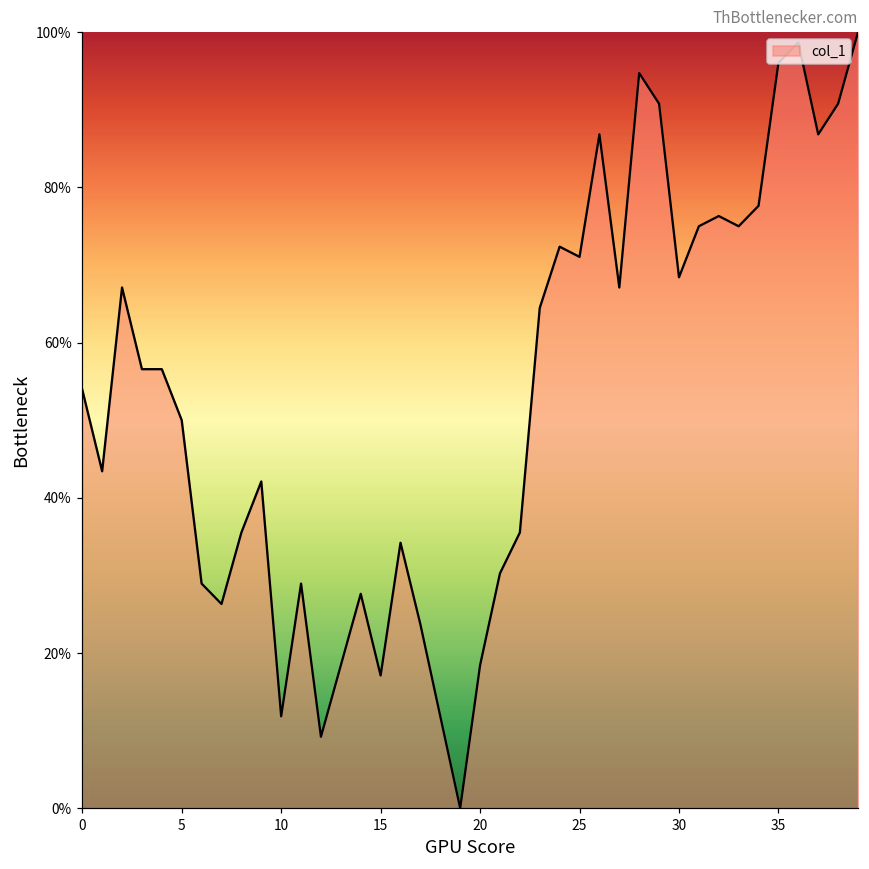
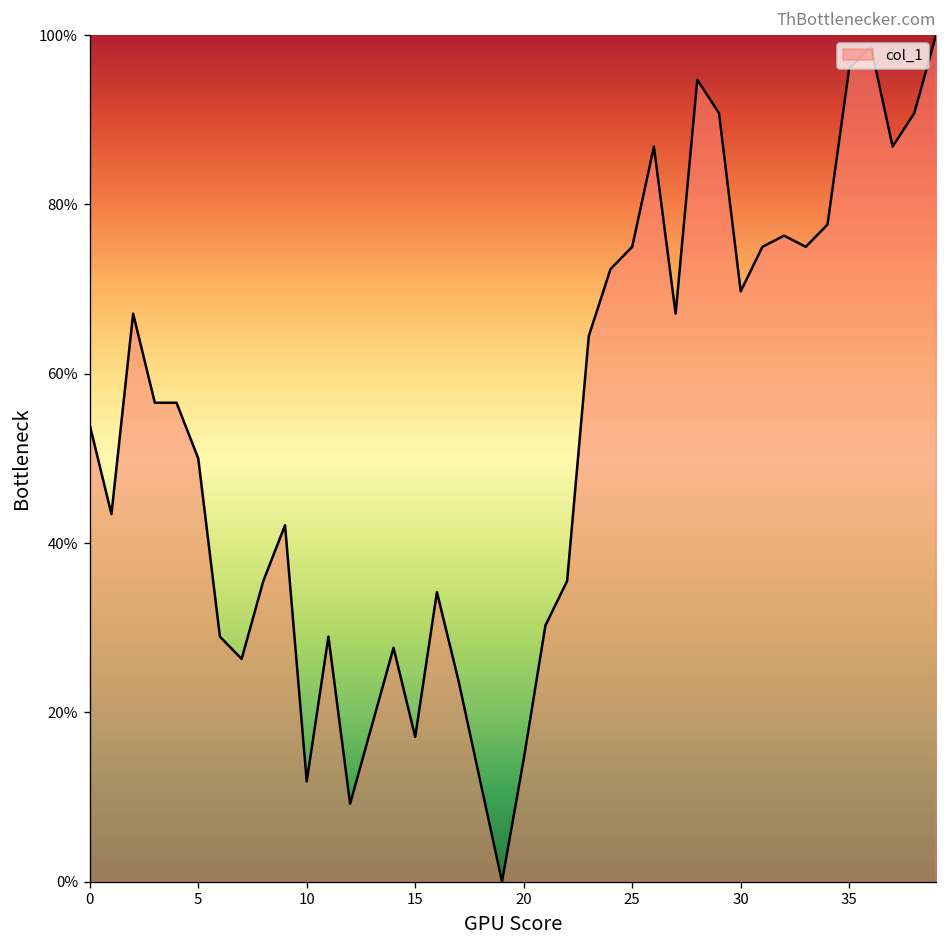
20: 18% -> 14%
25: 71% -> 75%
30: 68% -> 70%
